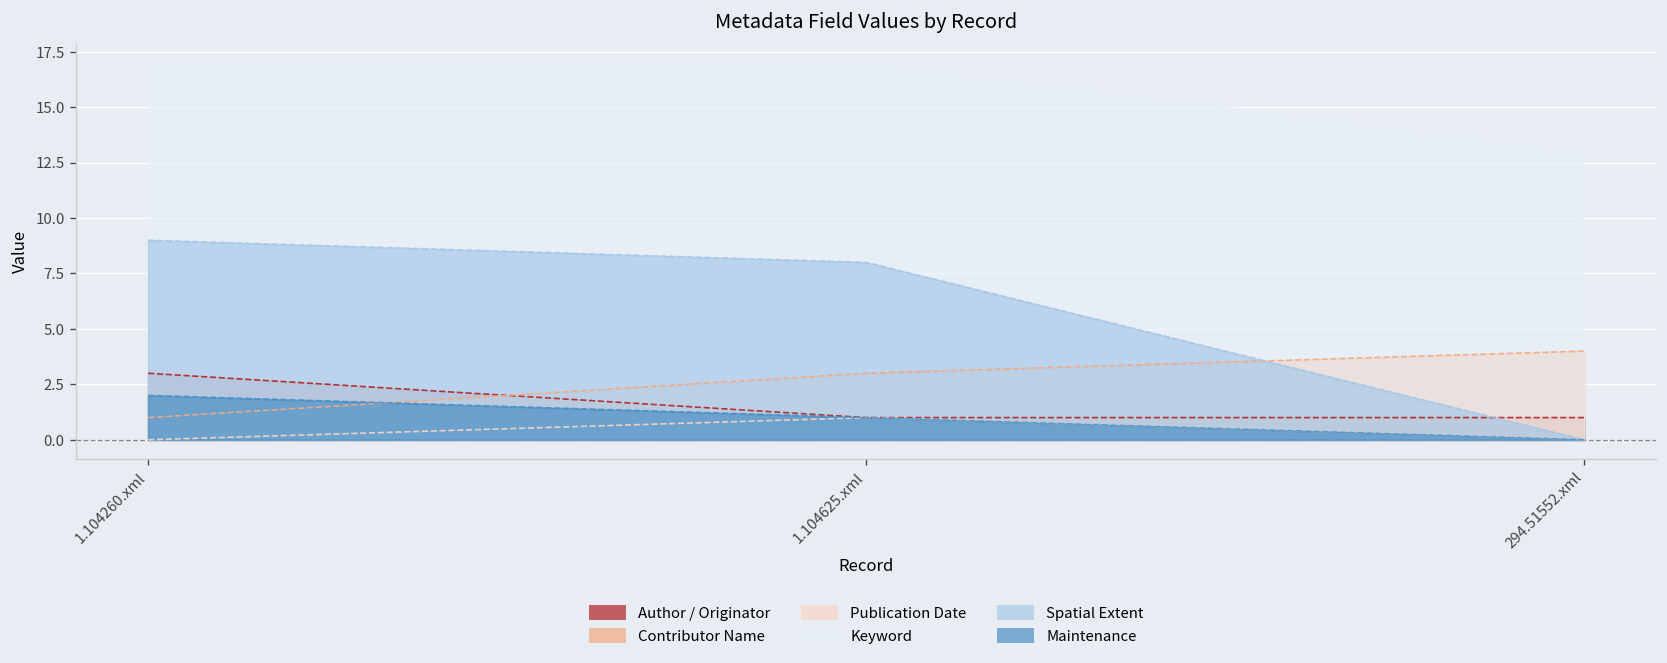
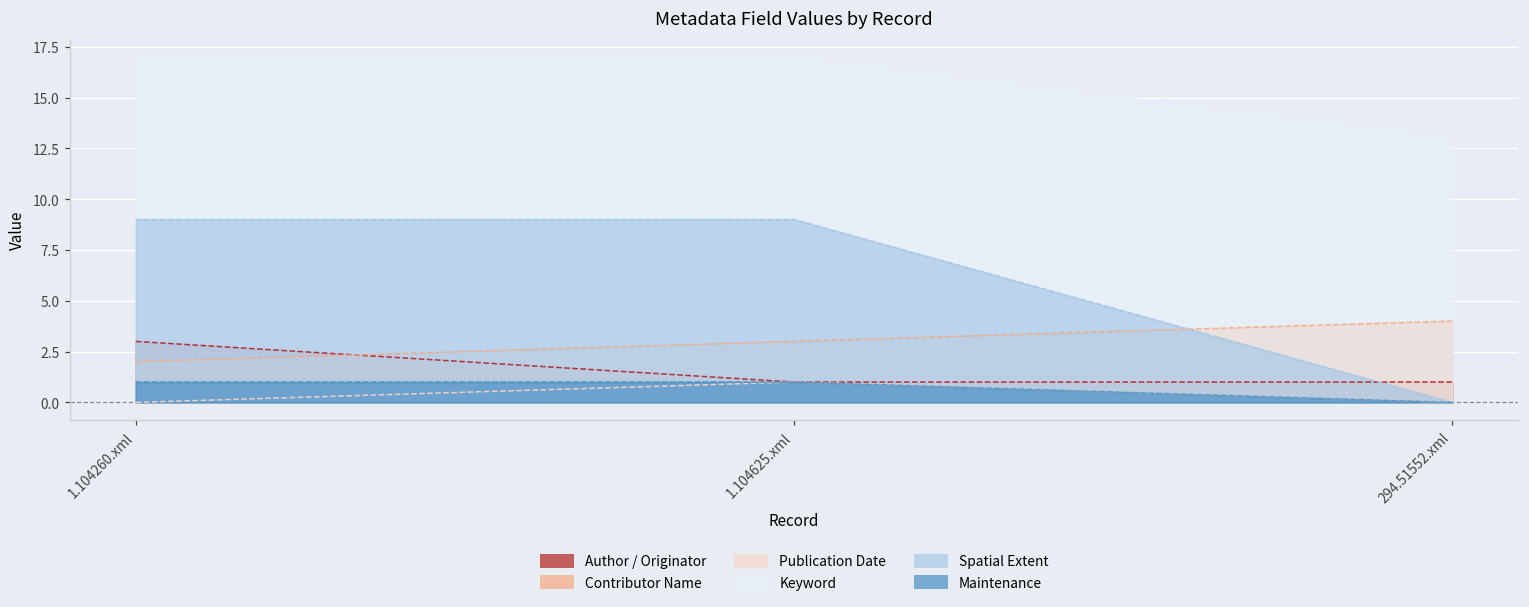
Contributor Name, 1.104260.xml: 1 -> 2
Maintenance, 1.104260.xml: 2 -> 1
Spatial Extent, 1.104625.xml: 8 -> 9
